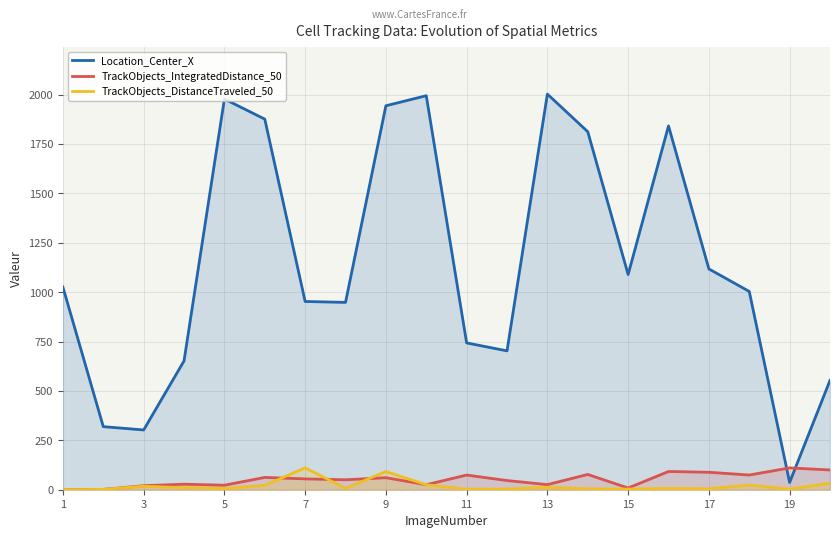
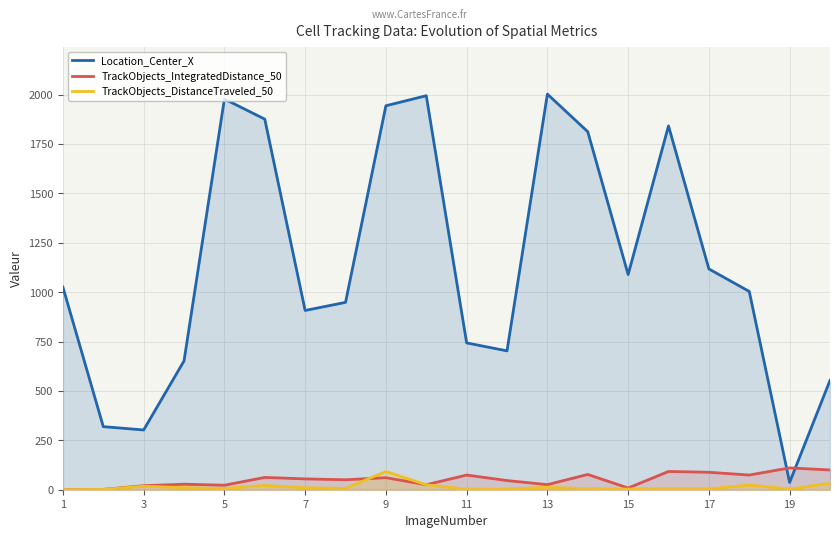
Location_Center_X, 7: 950 -> 910
TrackObjects_DistanceTraveled_50, 7: 110 -> 10
